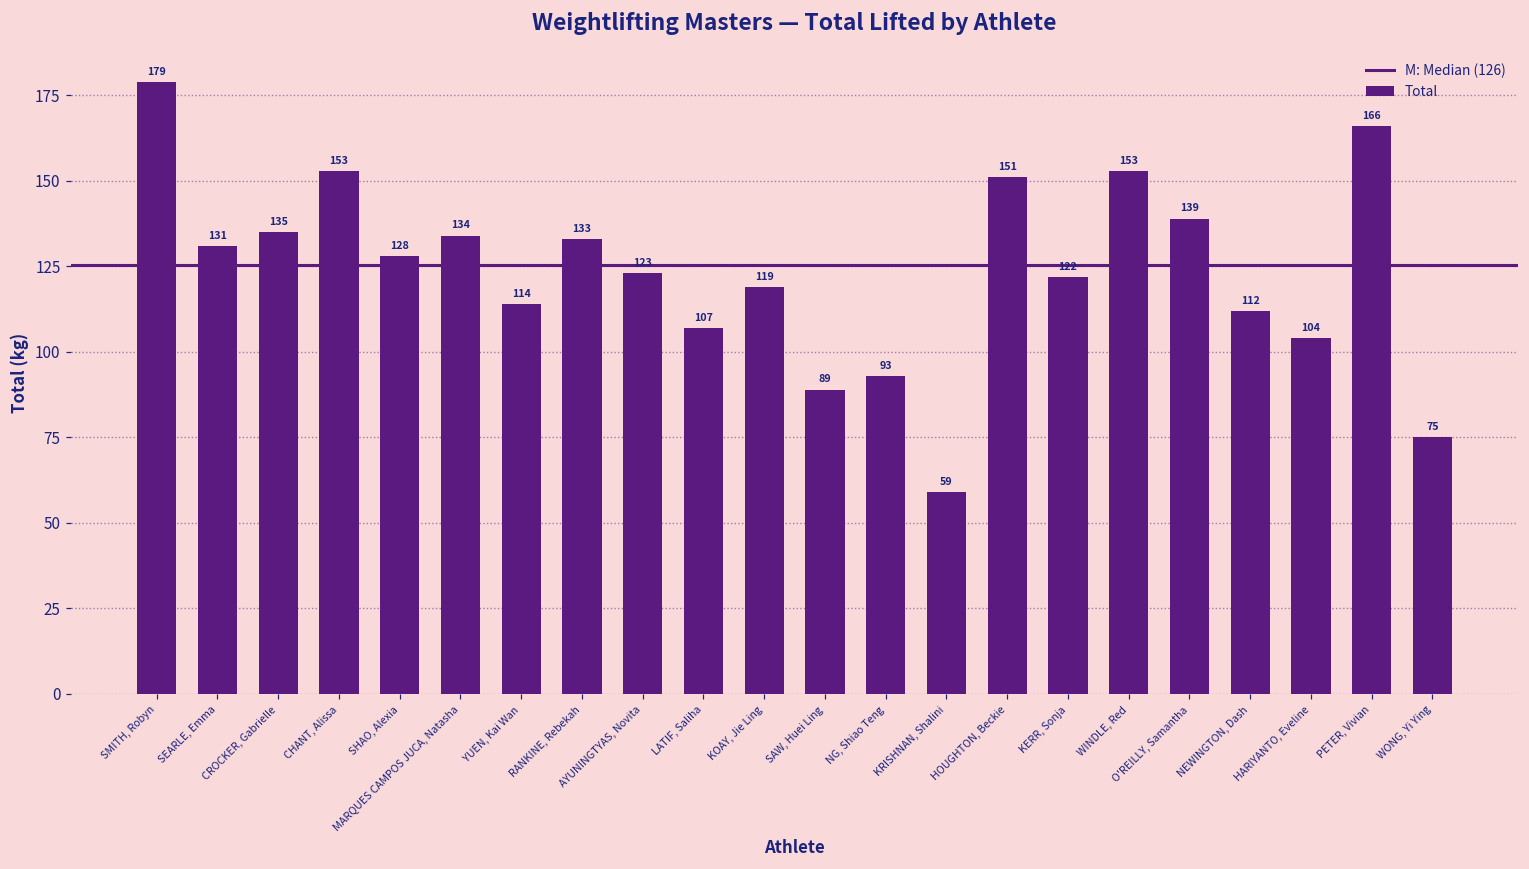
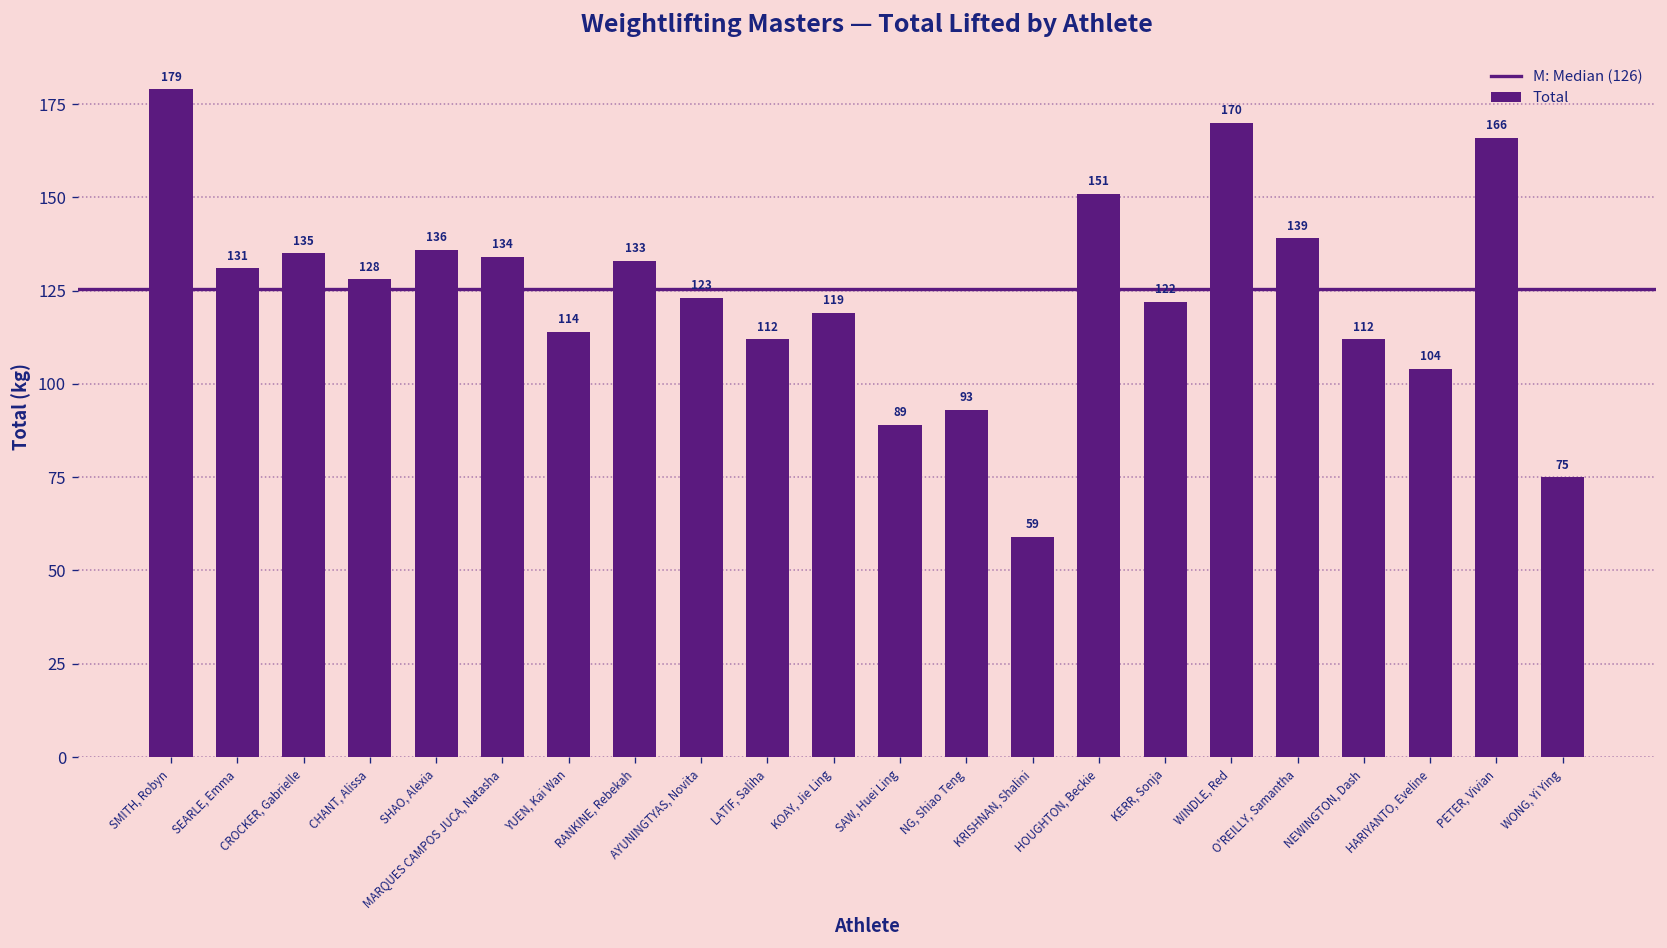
CHANT, Alissa: 153 -> 128
SHAO, Alexia: 128 -> 136
LATIF, Saliha: 107 -> 112
WINDLE, Red: 153 -> 170
